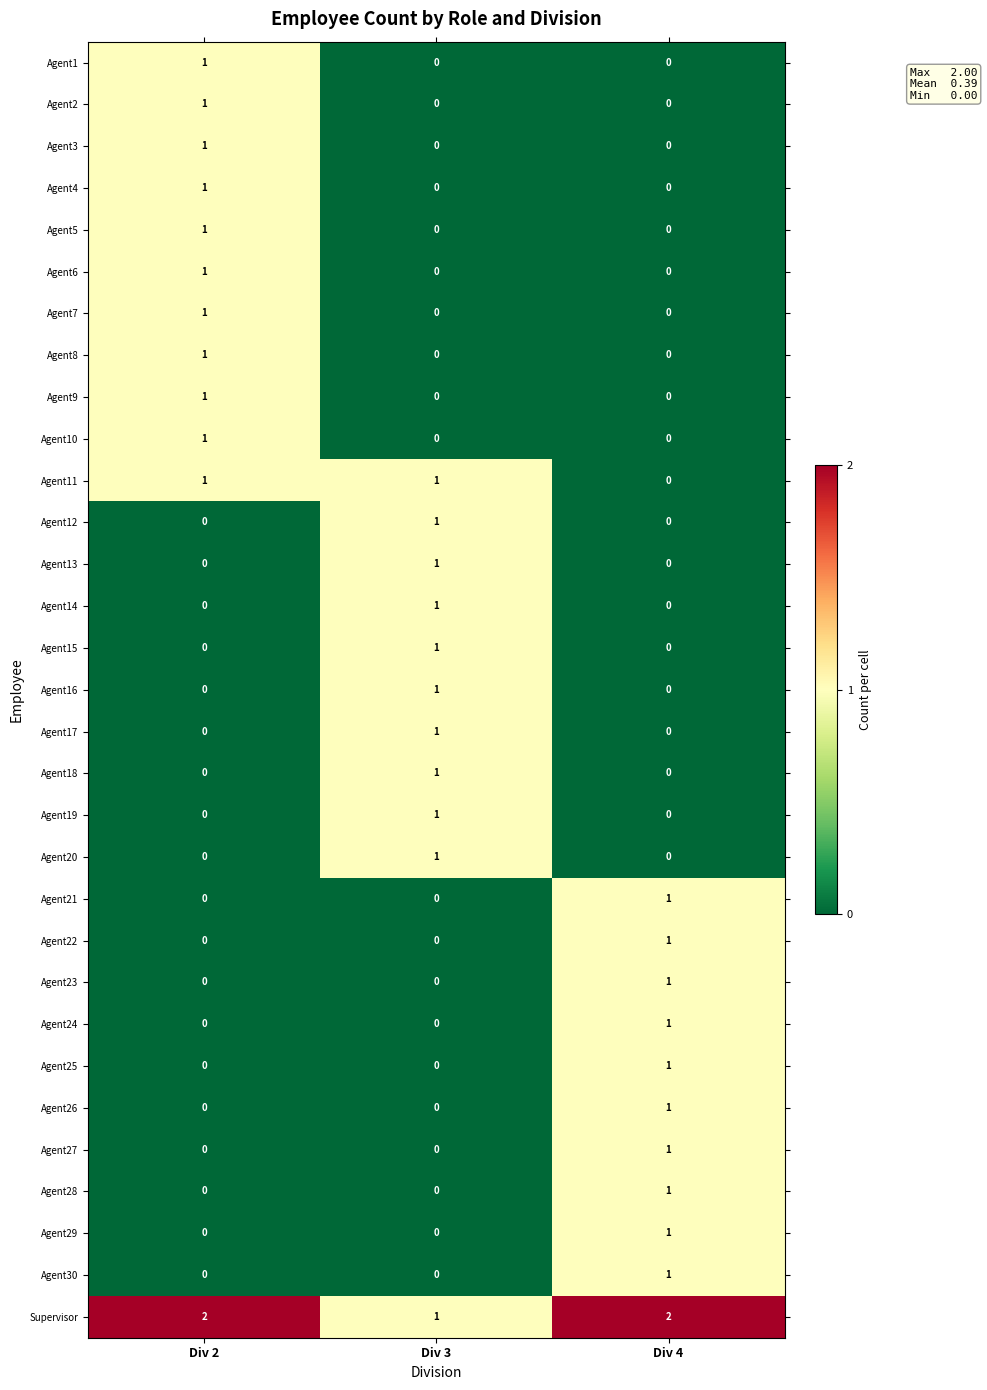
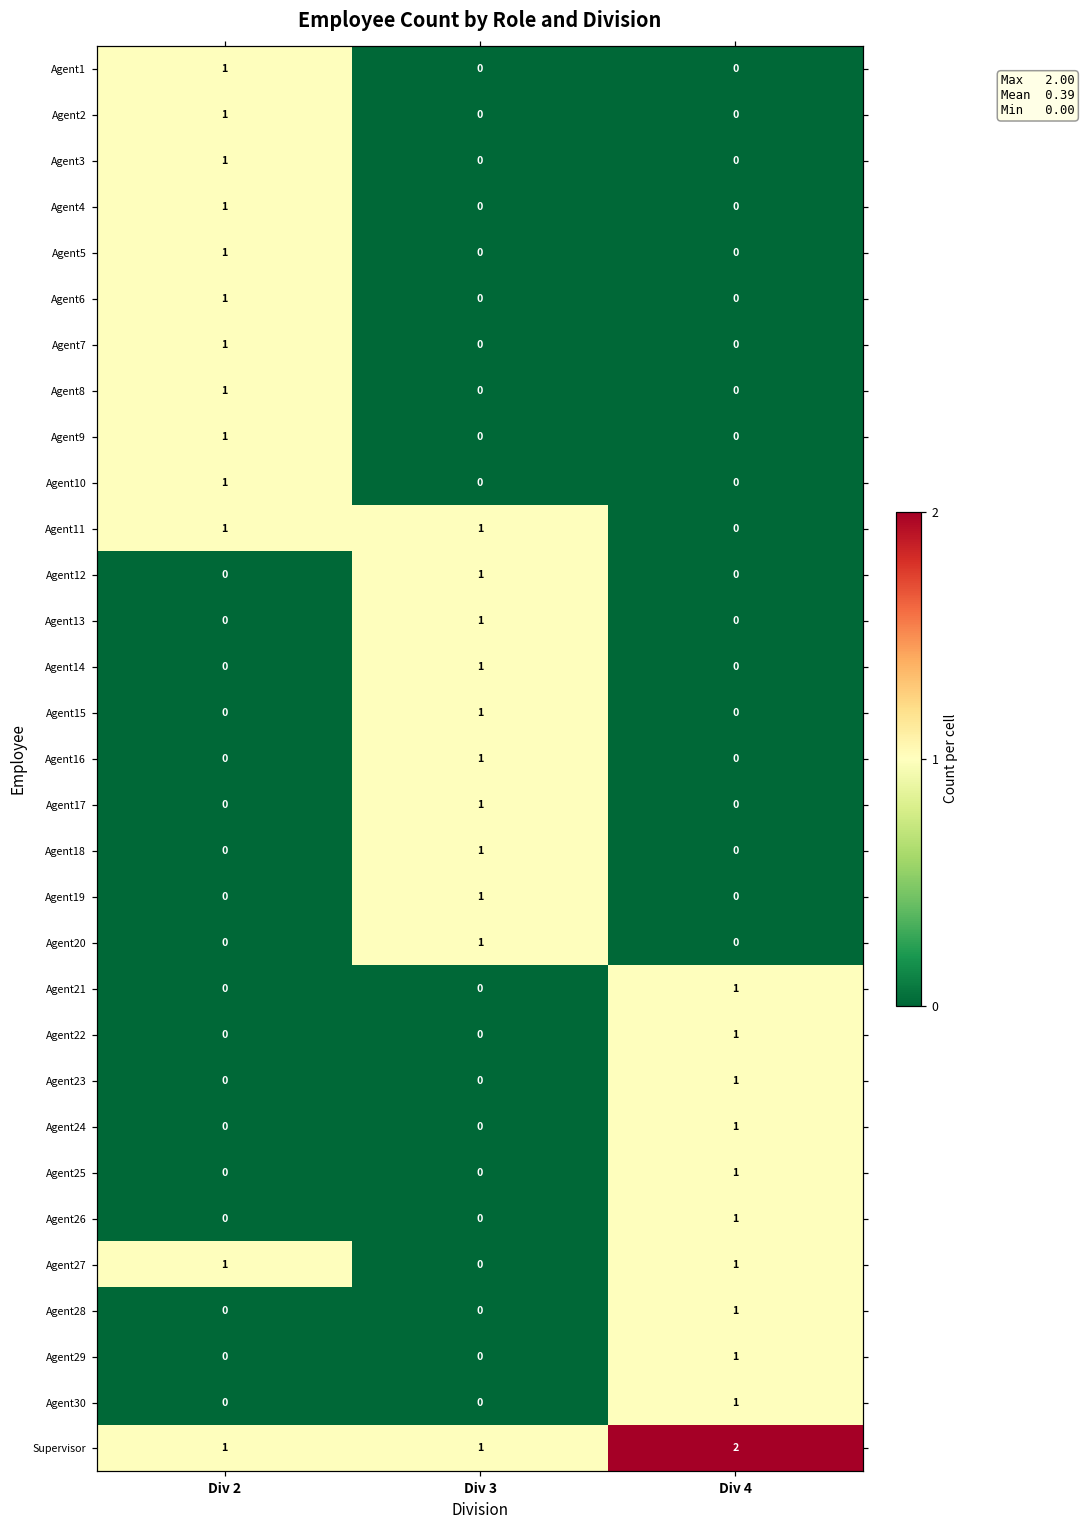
Agent27, Div 2: 0 -> 1
Supervisor, Div 2: 2 -> 1
